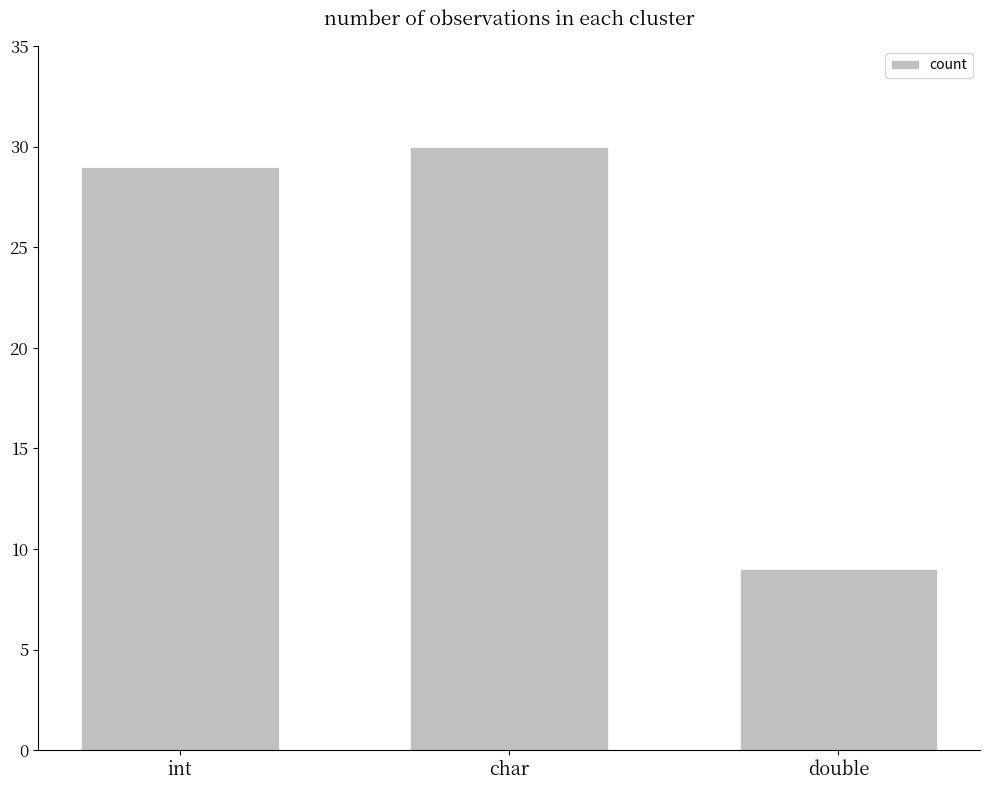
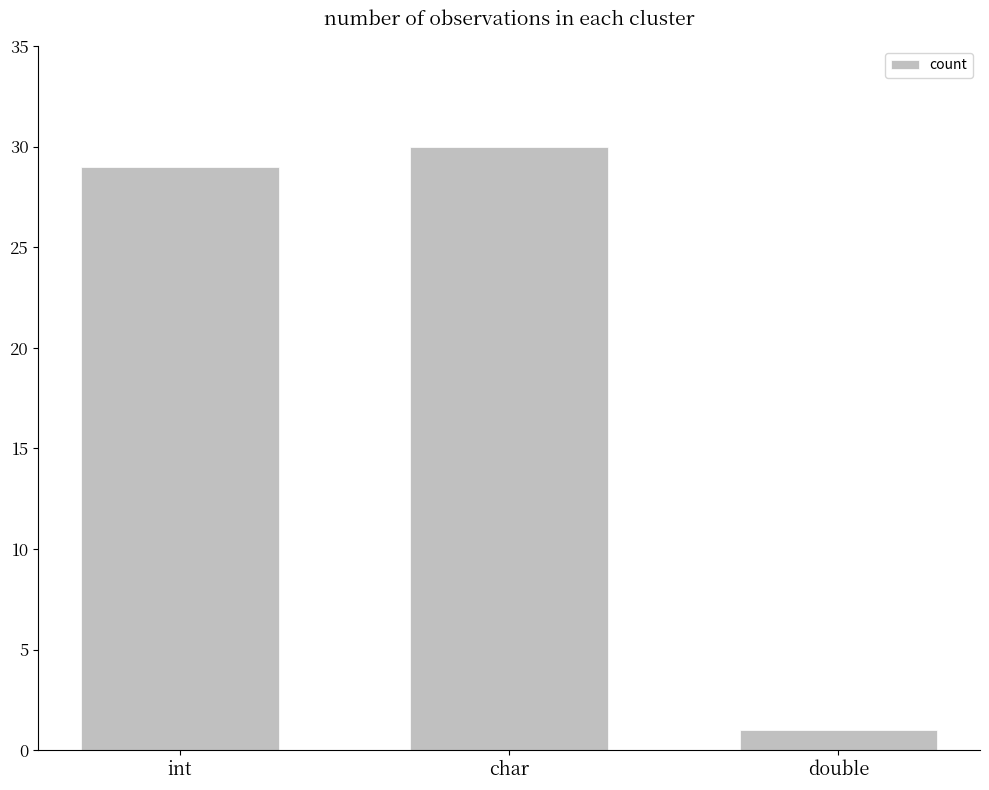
double: 9 -> 1
